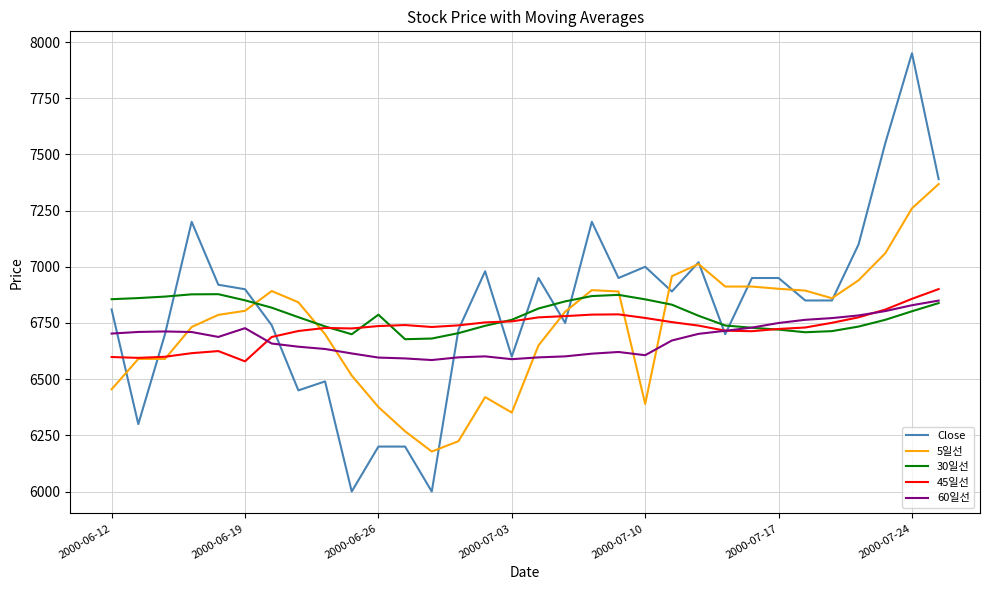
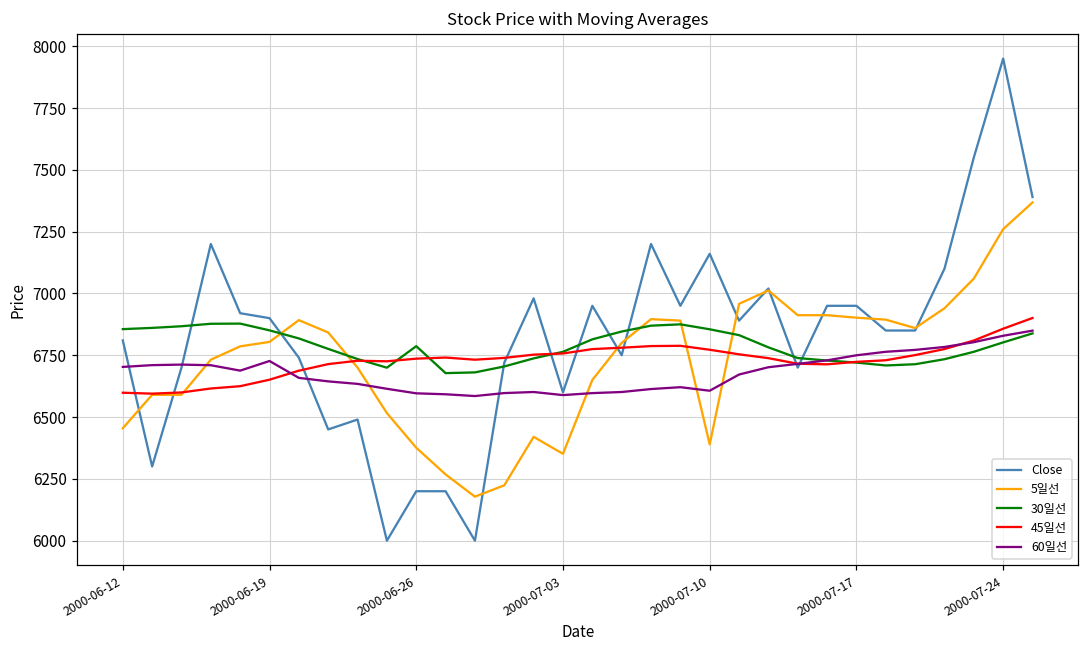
45일선, 2000-06-19: 6580 -> 6650
Close, 2000-07-10: 7000 -> 7160
